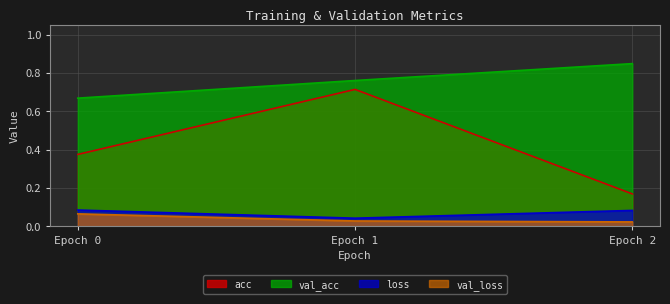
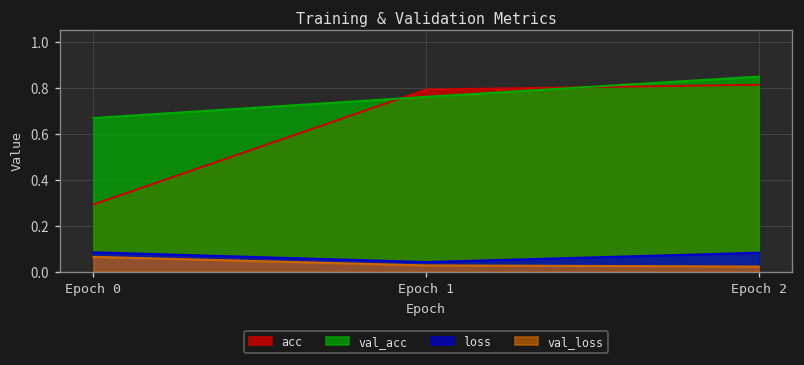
acc, Epoch 0: 0.37 -> 0.29
acc, Epoch 1: 0.71 -> 0.79
acc, Epoch 2: 0.17 -> 0.81
